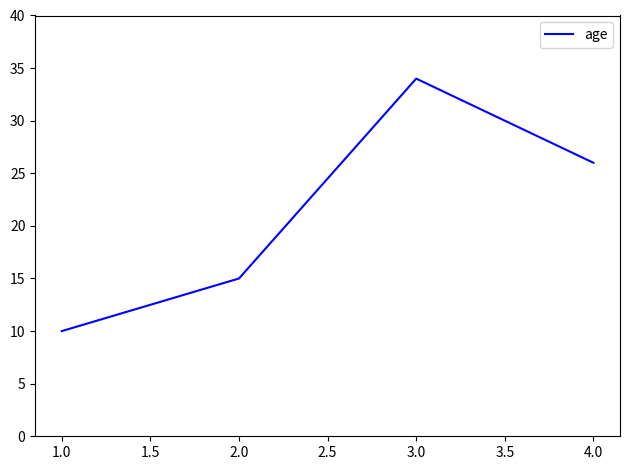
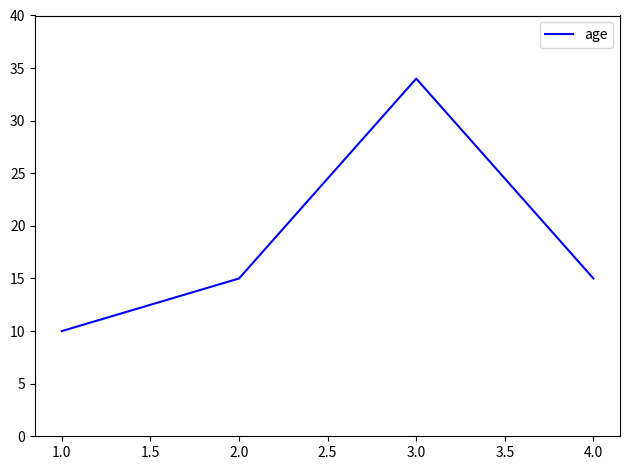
4.0: 26 -> 15
